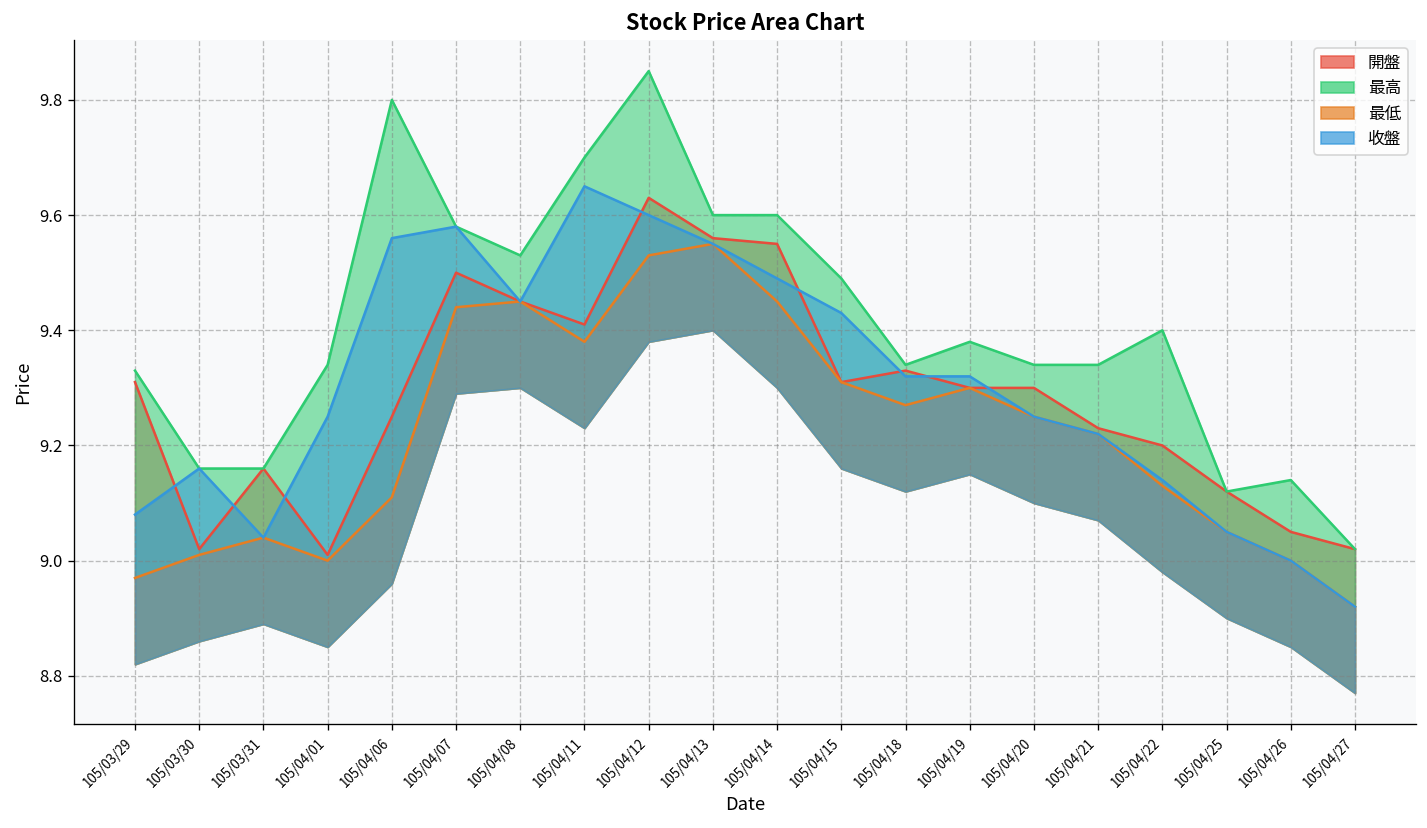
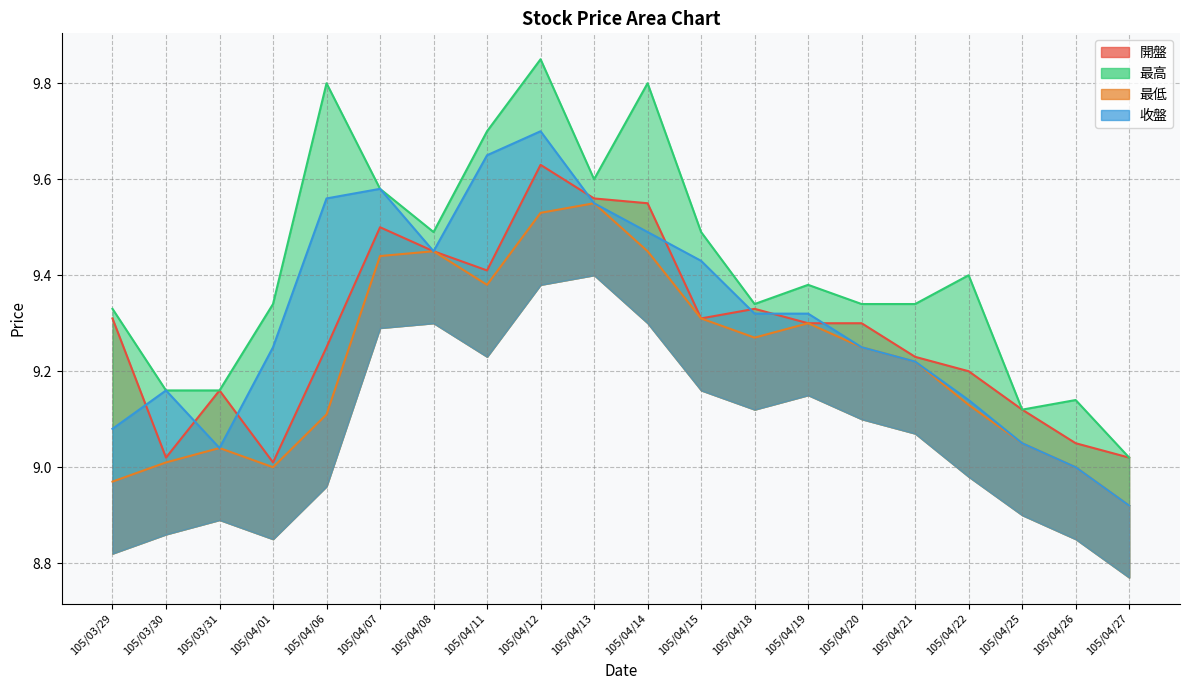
最高, 105/04/08: 9.53 -> 9.49
收盤, 105/04/12: 9.6 -> 9.7
最高, 105/04/14: 9.6 -> 9.8
